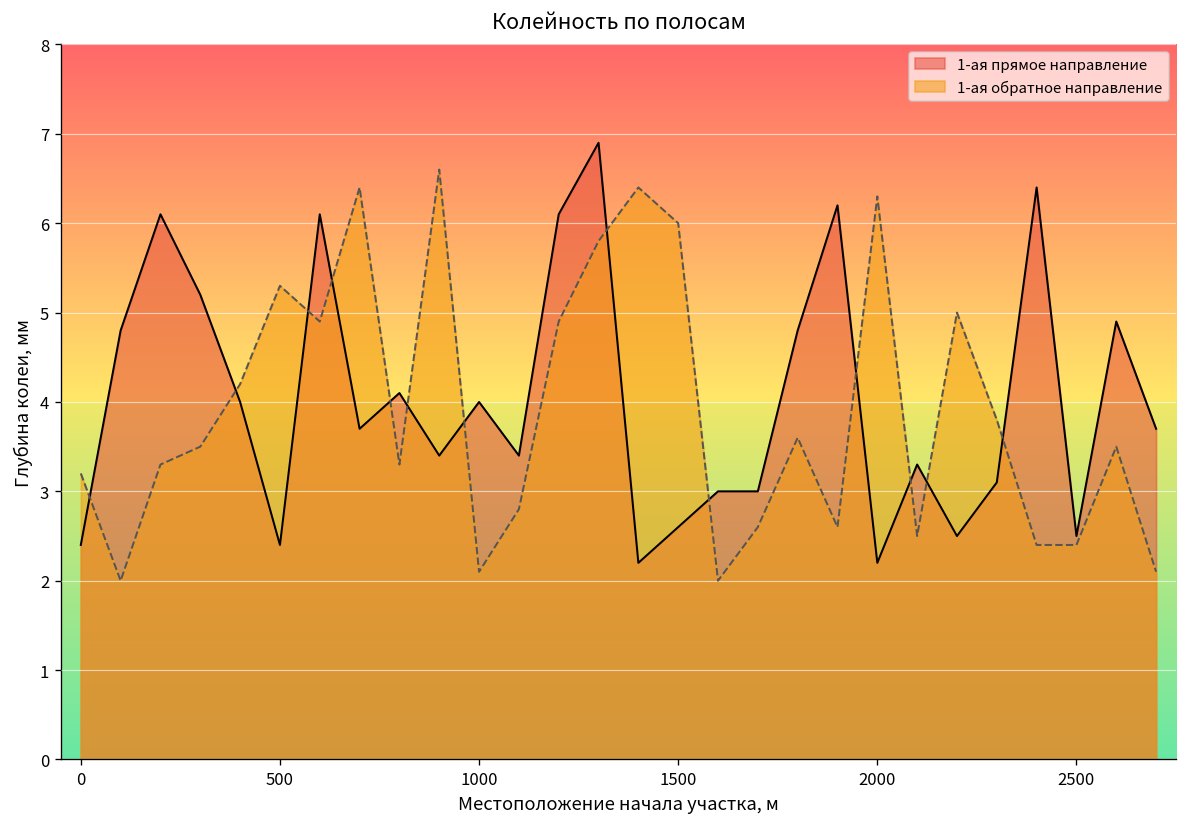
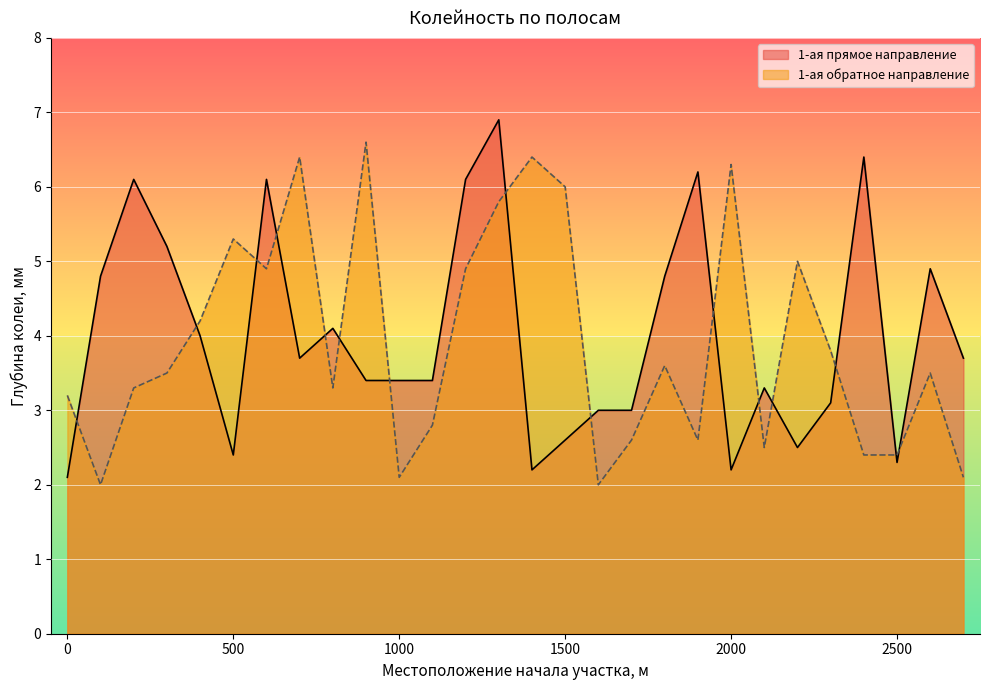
1-ая прямое направление, 0: 2.4 -> 2.1
1-ая прямое направление, 1000: 4.0 -> 3.4
1-ая прямое направление, 2500: 2.5 -> 2.3
